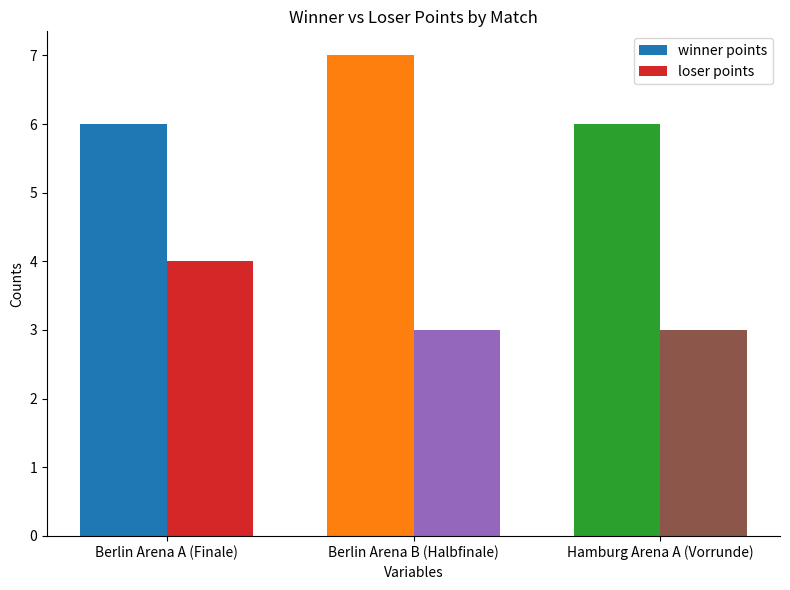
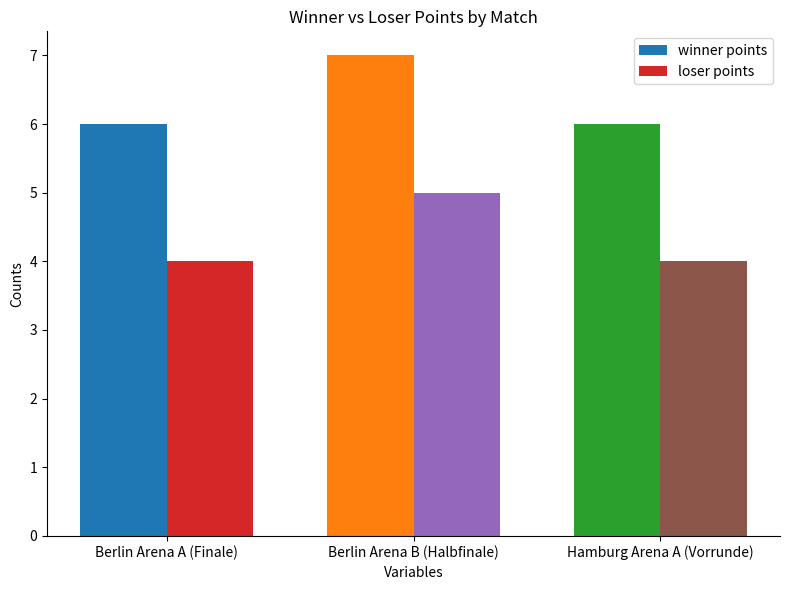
loser points, Berlin Arena B (Halbfinale): 3 -> 5
loser points, Hamburg Arena A (Vorrunde): 3 -> 4
